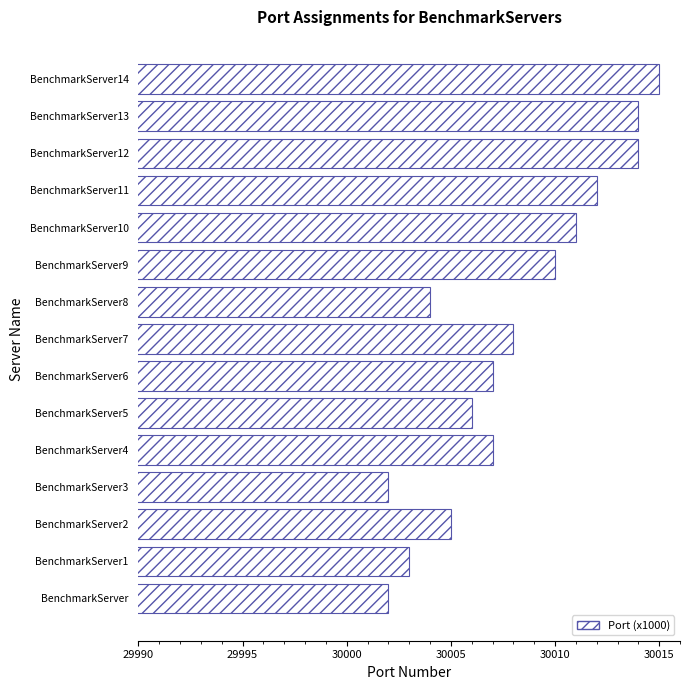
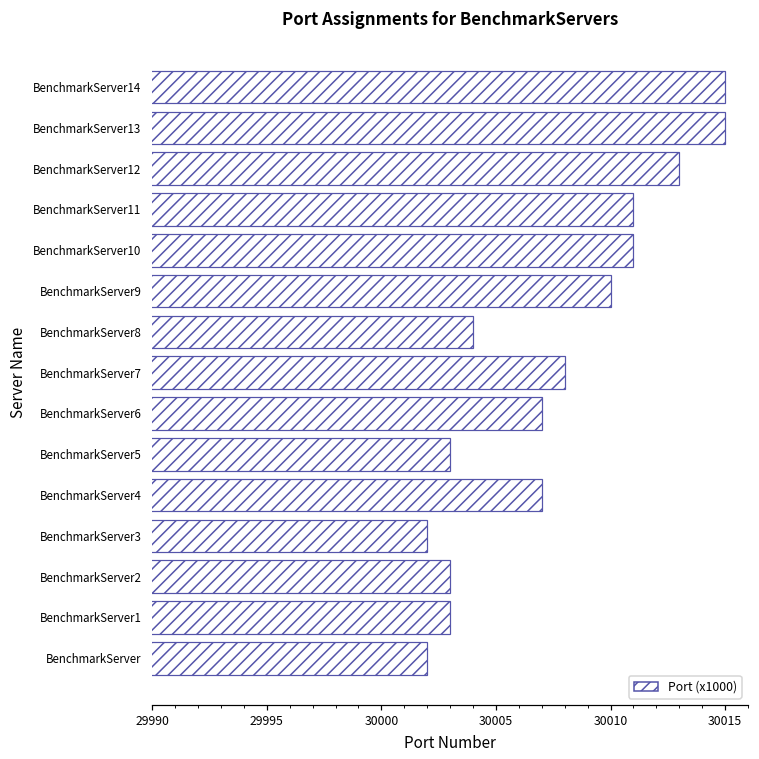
BenchmarkServer13: 30014 -> 30015
BenchmarkServer12: 30014 -> 30013
BenchmarkServer11: 30012 -> 30011
BenchmarkServer5: 30006 -> 30003
BenchmarkServer2: 30005 -> 30003
